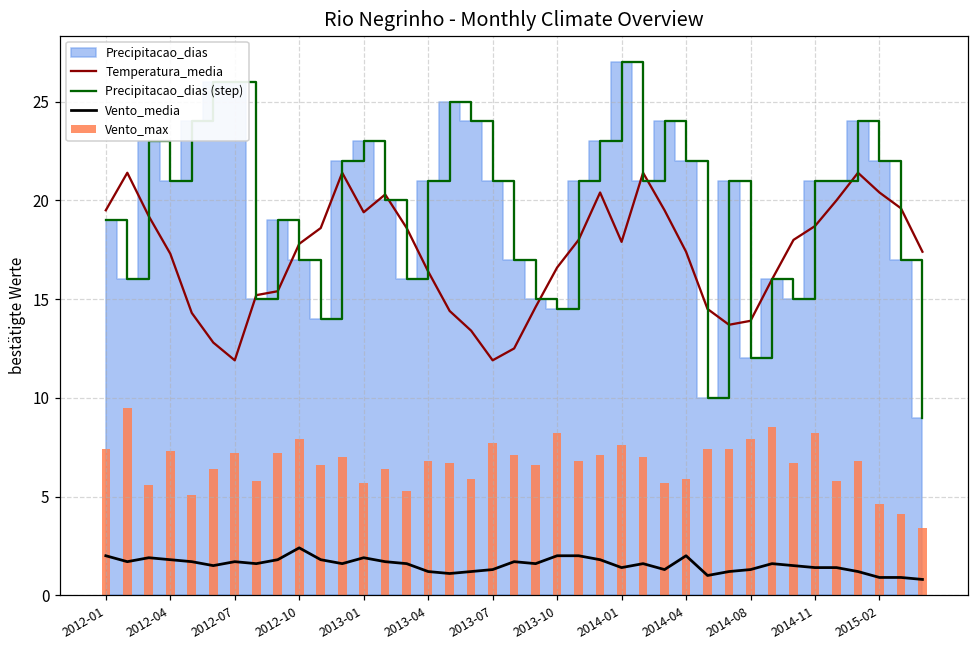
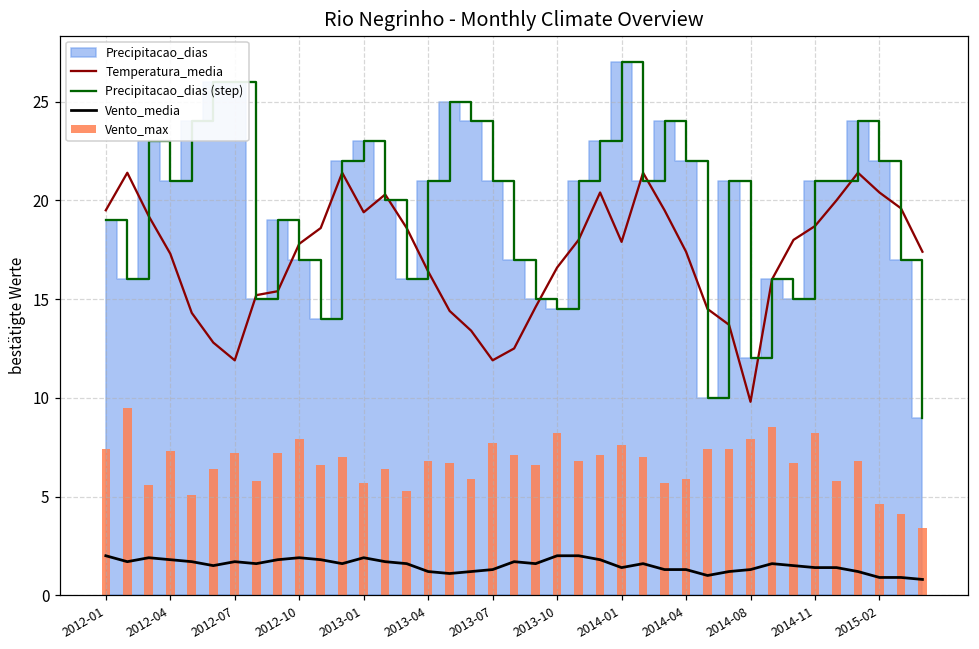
Vento_media, 2012-10: 2.4 -> 1.9
Vento_media, 2014-04: 2.0 -> 1.3
Temperatura_media, 2014-08: 13.9 -> 9.8
